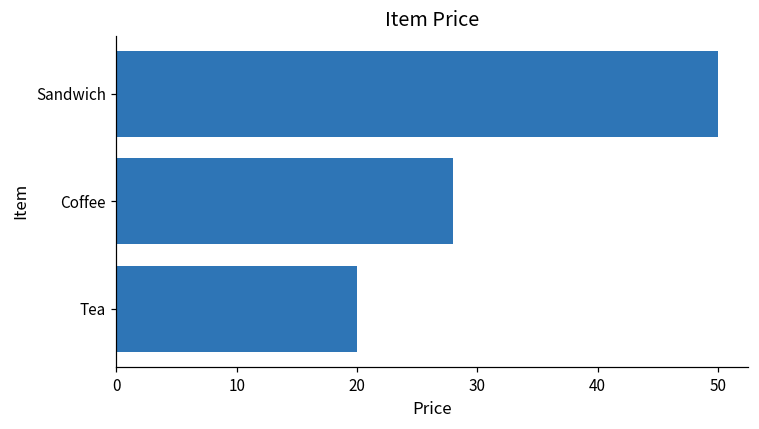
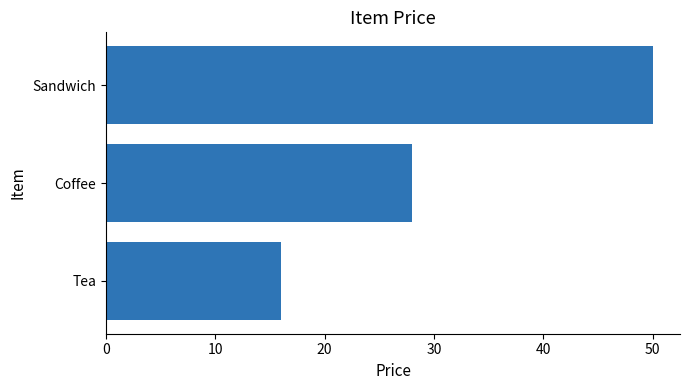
Tea: 20 -> 16
